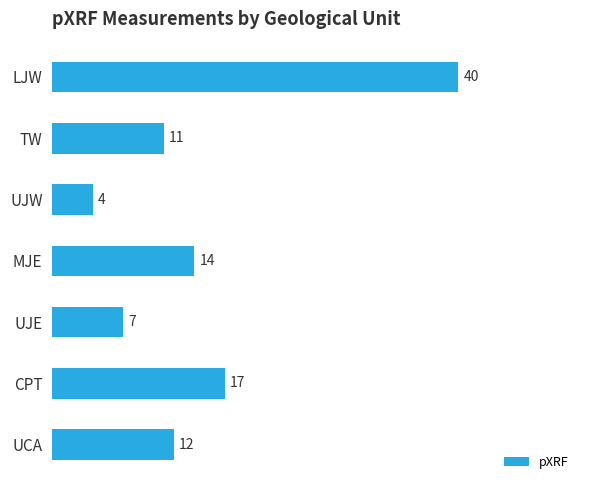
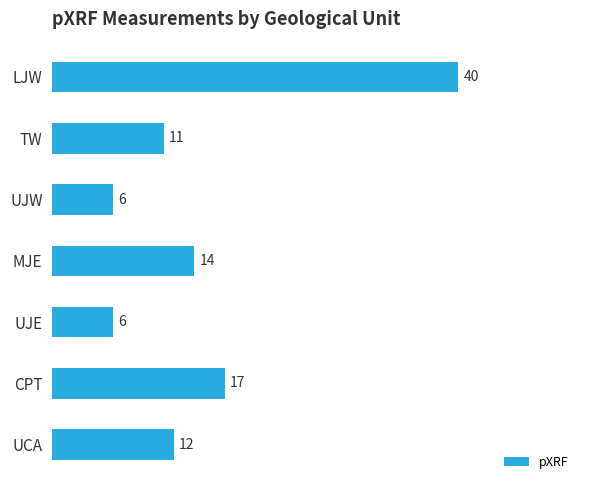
UJW: 4 -> 6
UJE: 7 -> 6
